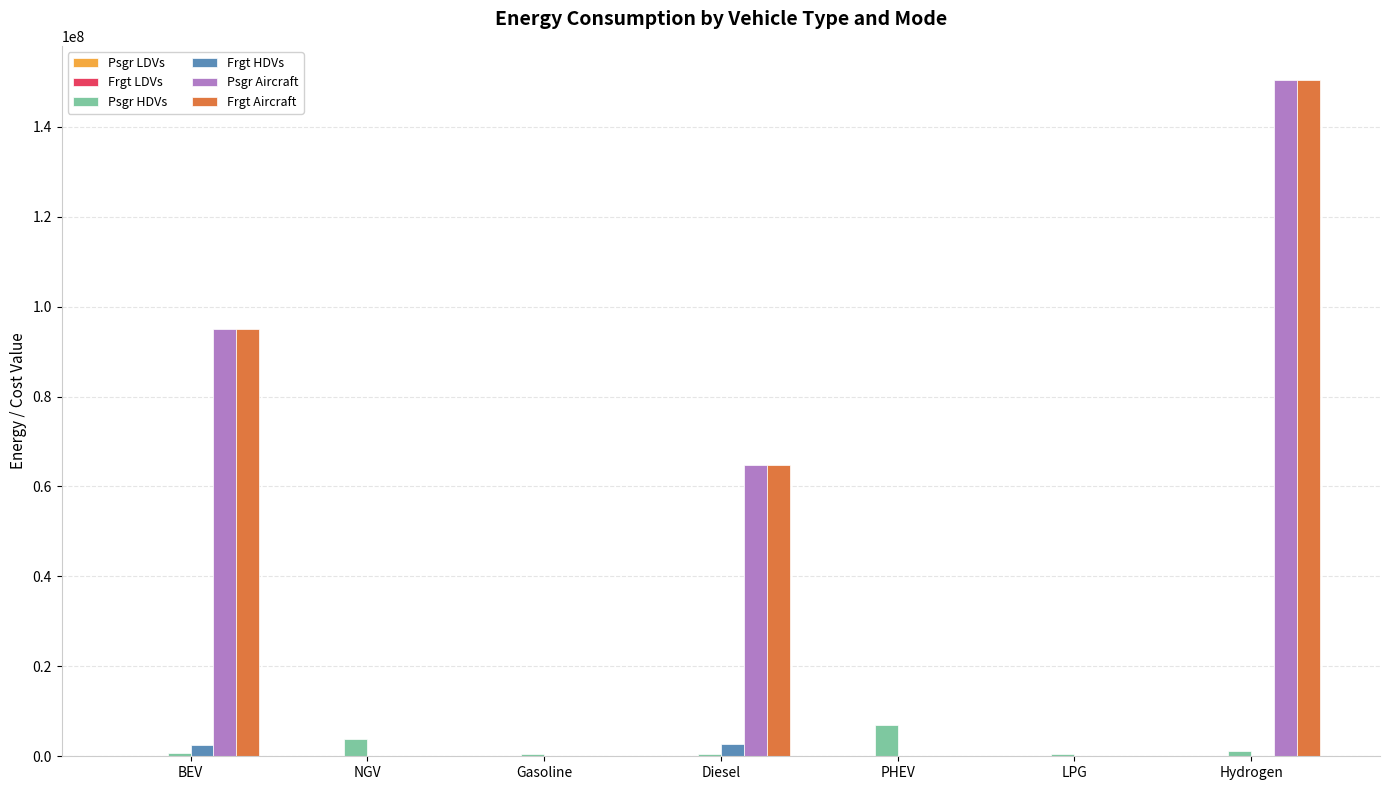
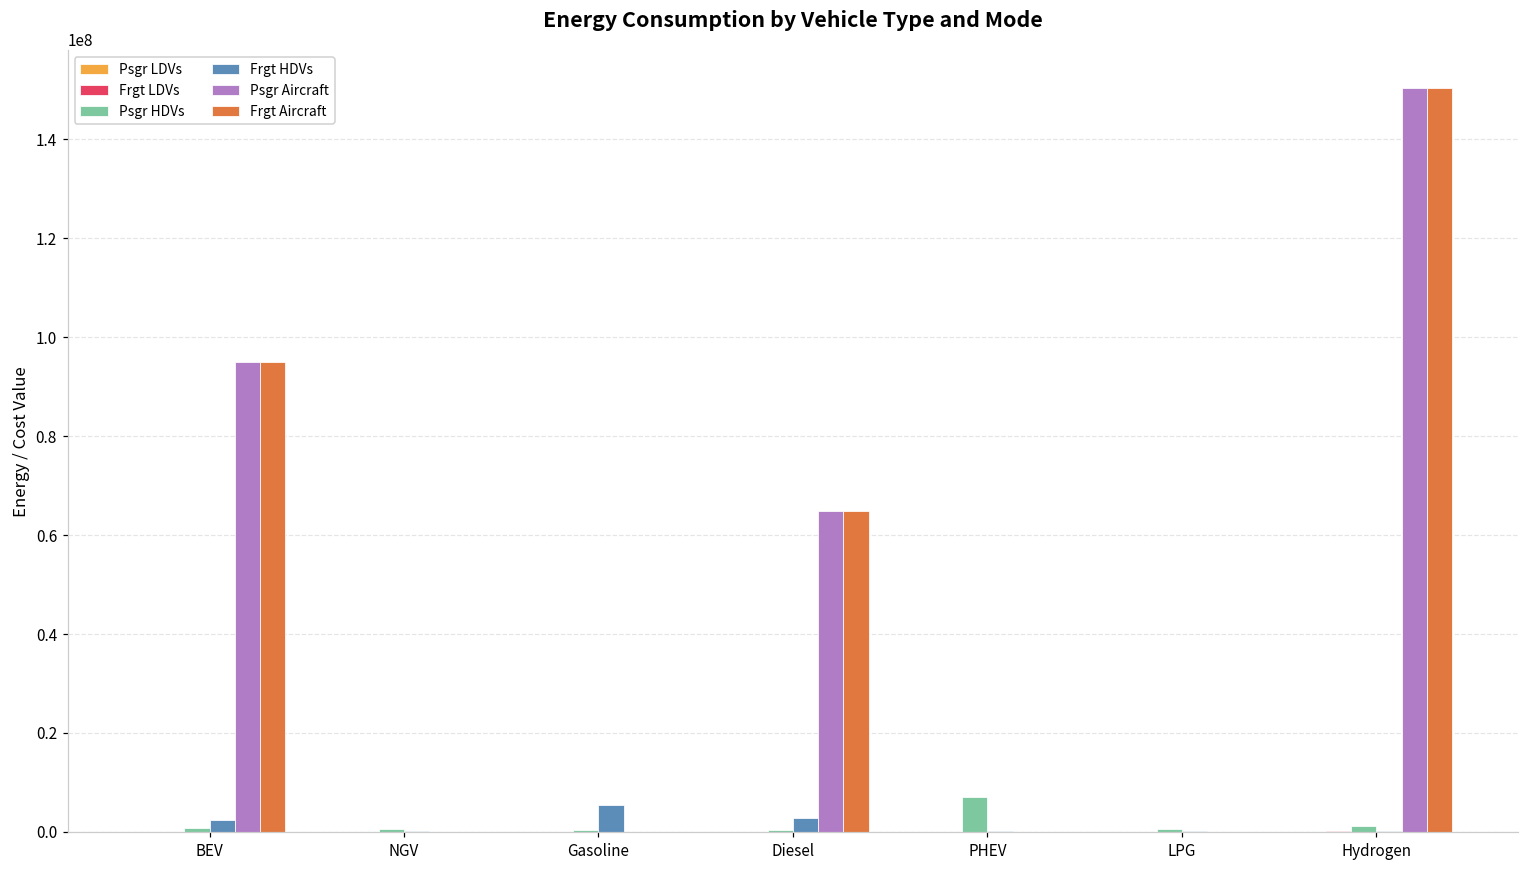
Psgr HDVs, NGV: 4000000 -> 0
Frgt HDVs, Gasoline: 0 -> 5000000
